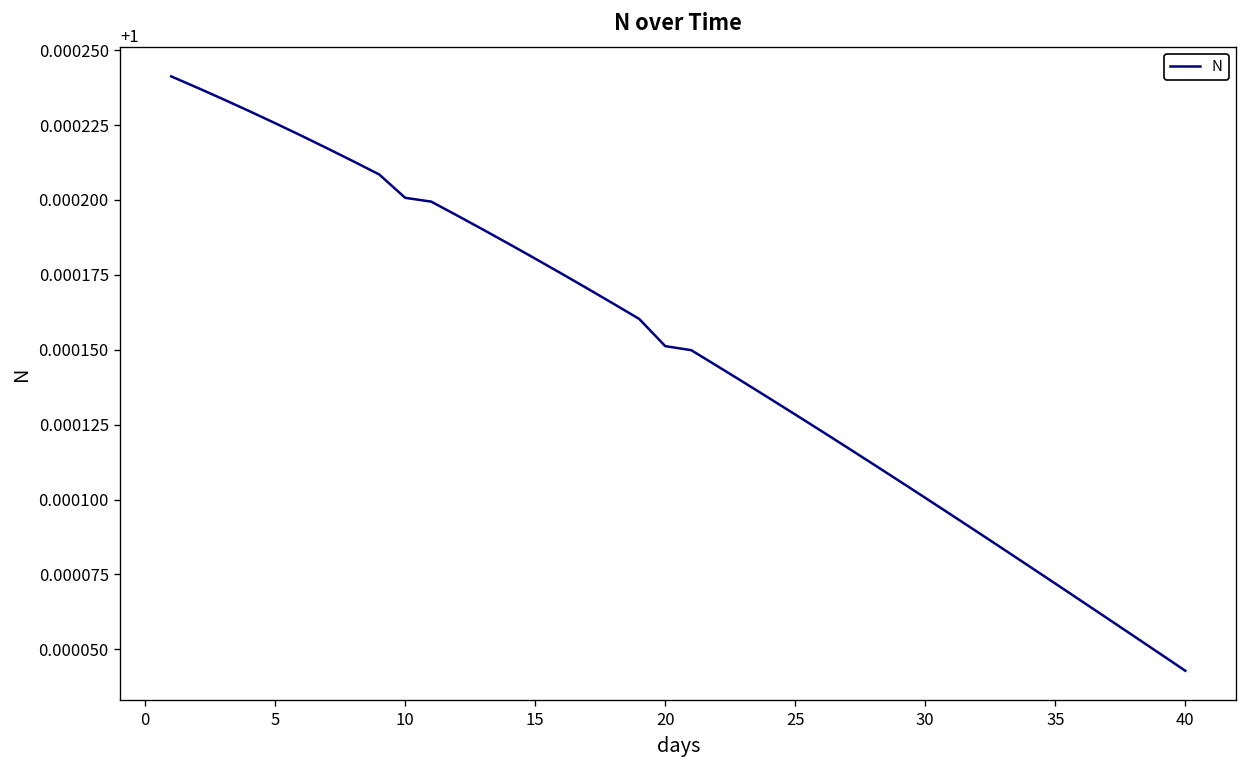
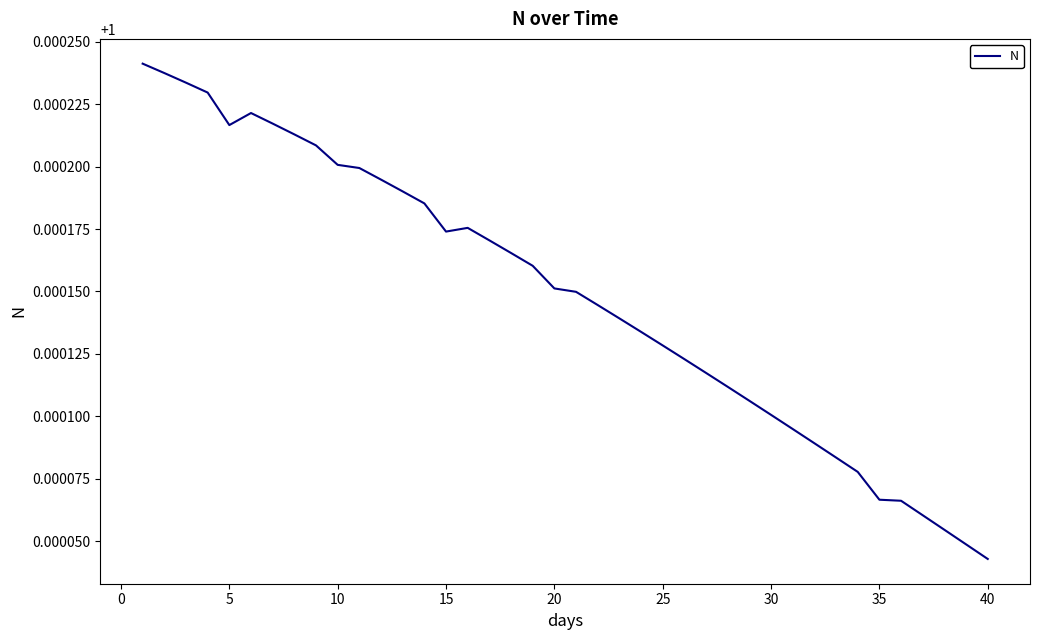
5: 1.000226 -> 1.000217
15: 1.000180 -> 1.000174
35: 1.000072 -> 1.000067
